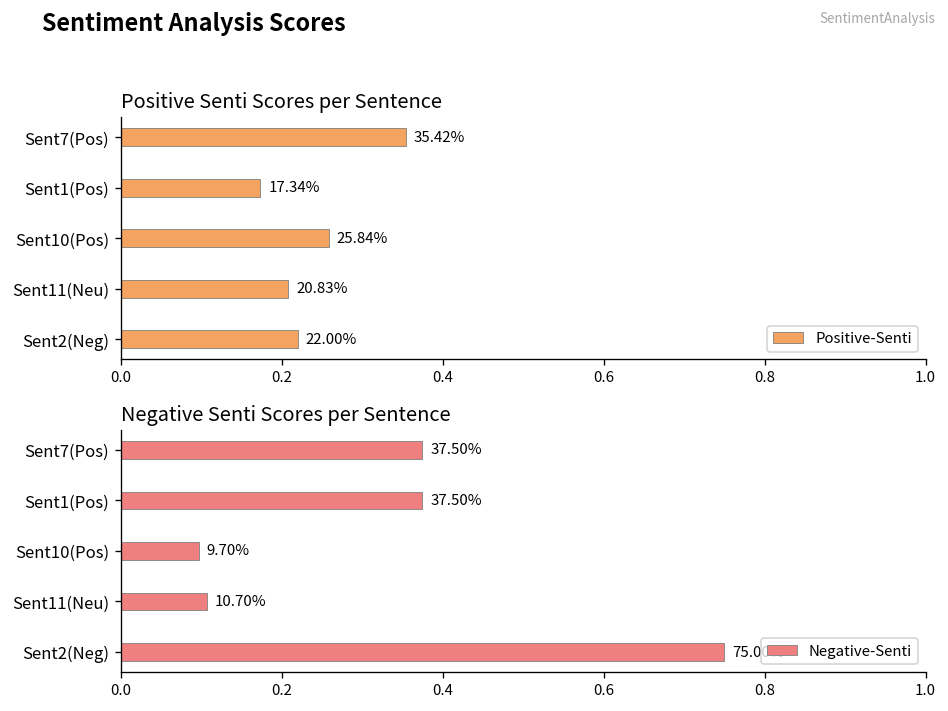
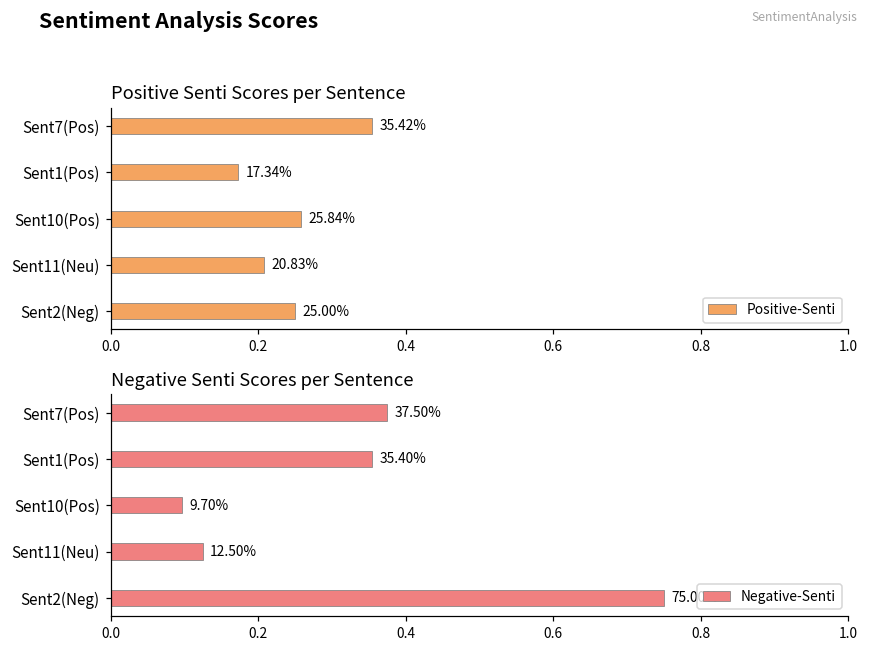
Positive Senti Scores per Sentence, Sent2(Neg): 22.00% -> 25.00%
Negative Senti Scores per Sentence, Sent1(Pos): 37.50% -> 35.40%
Negative Senti Scores per Sentence, Sent11(Neu): 10.70% -> 12.50%
